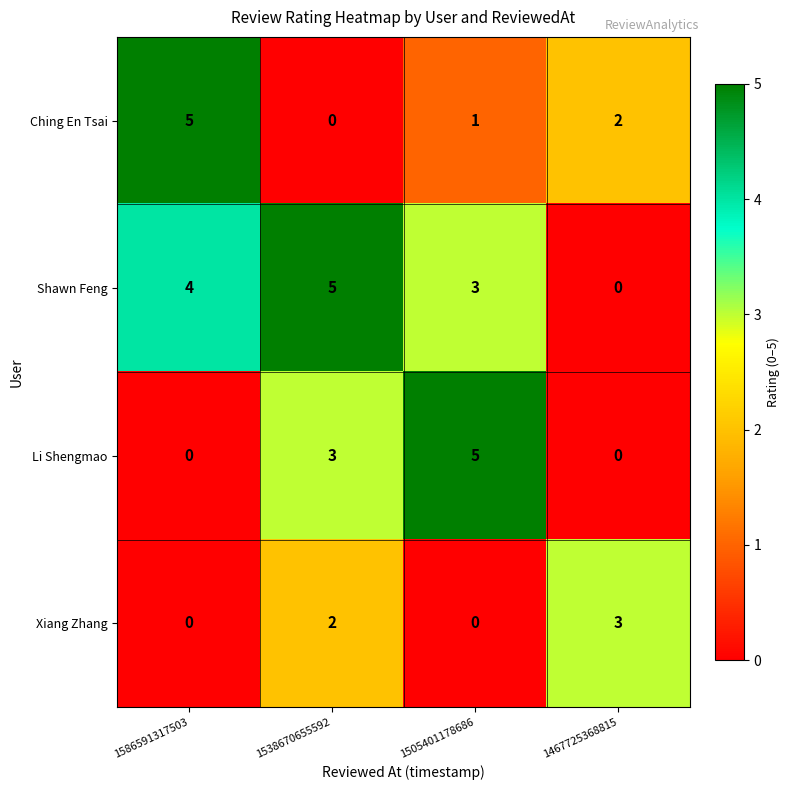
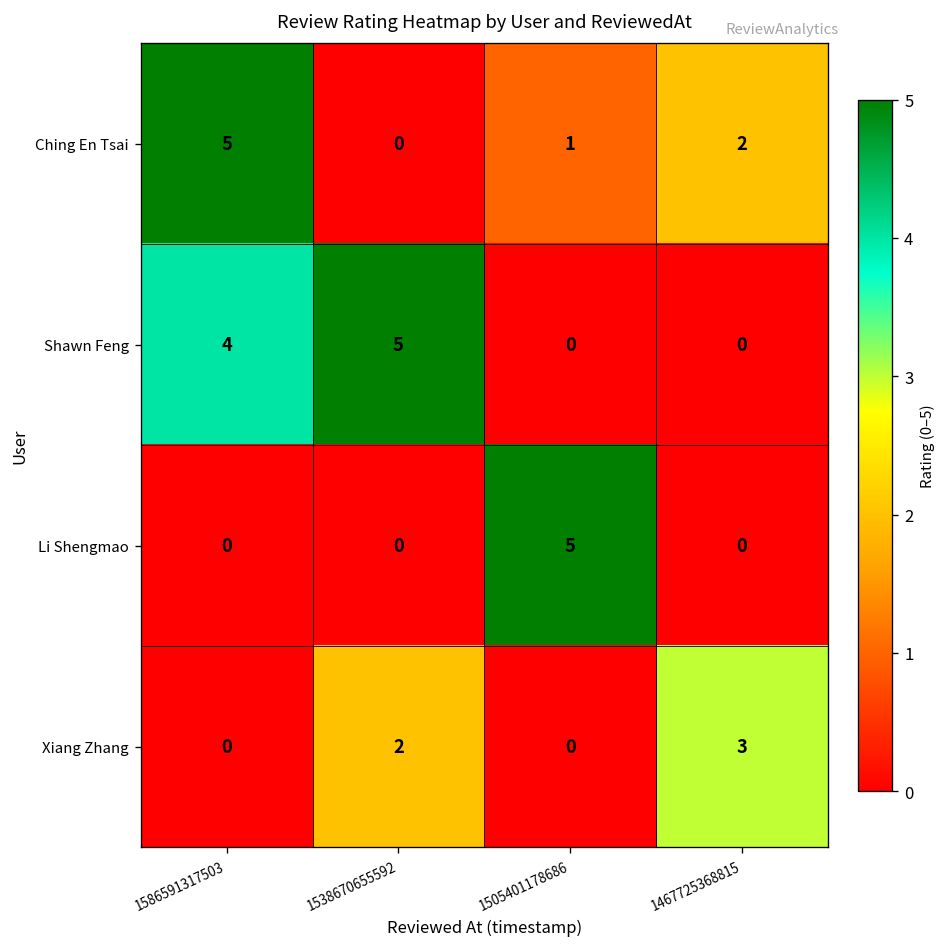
Shawn Feng, 1505401178686: 3 -> 0
Li Shengmao, 1538670655592: 3 -> 0
